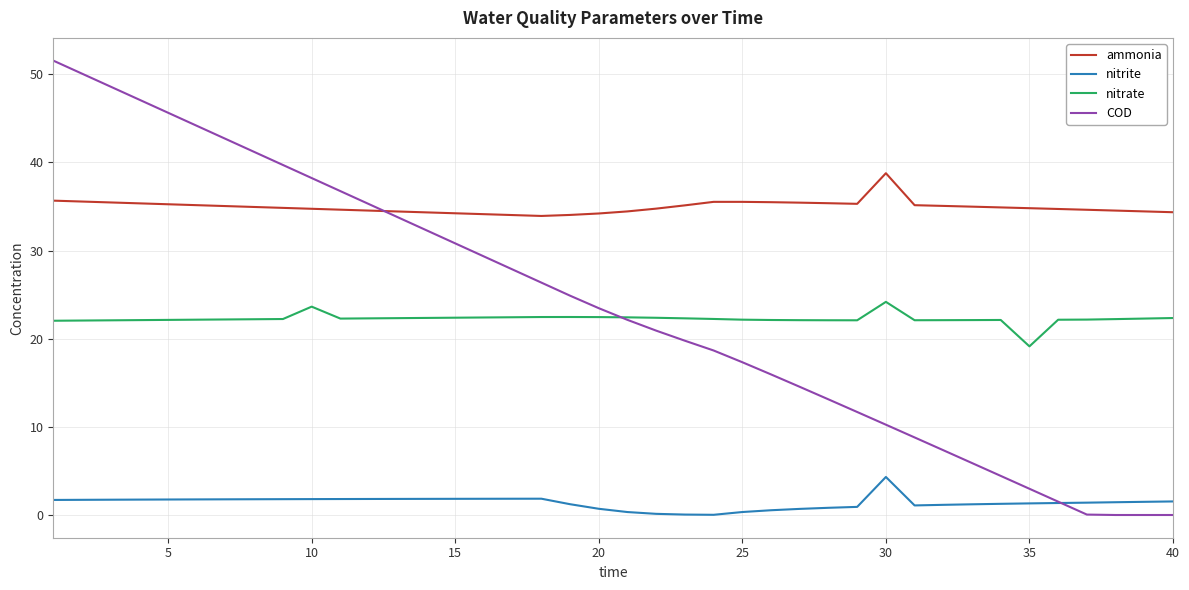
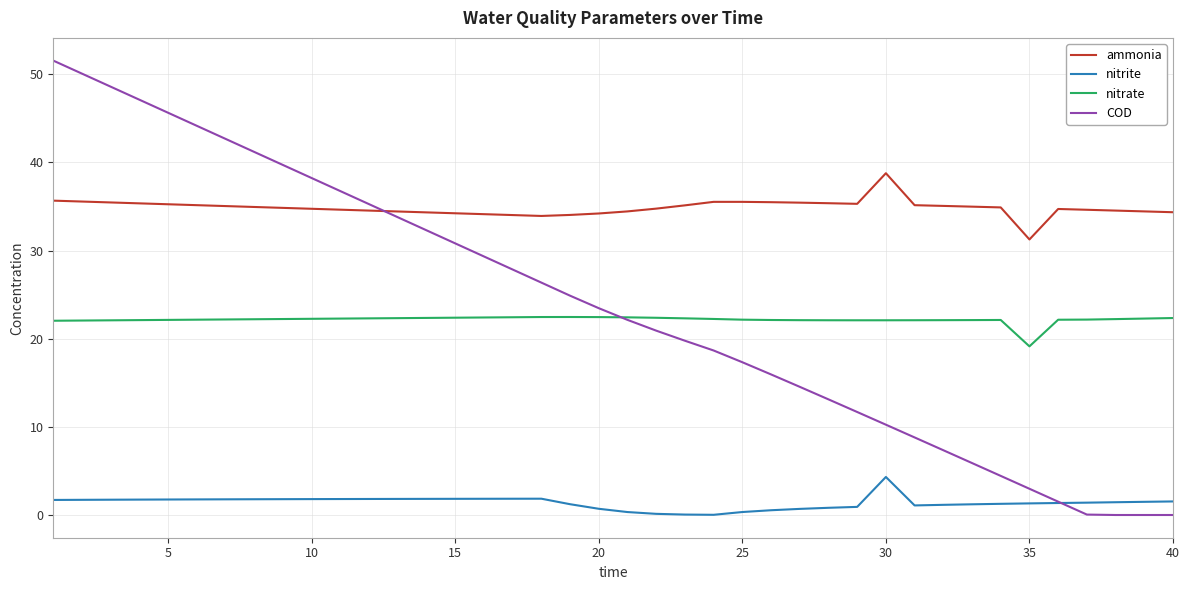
nitrate, 10: 24 -> 22
nitrate, 30: 24 -> 22
ammonia, 35: 35 -> 31
